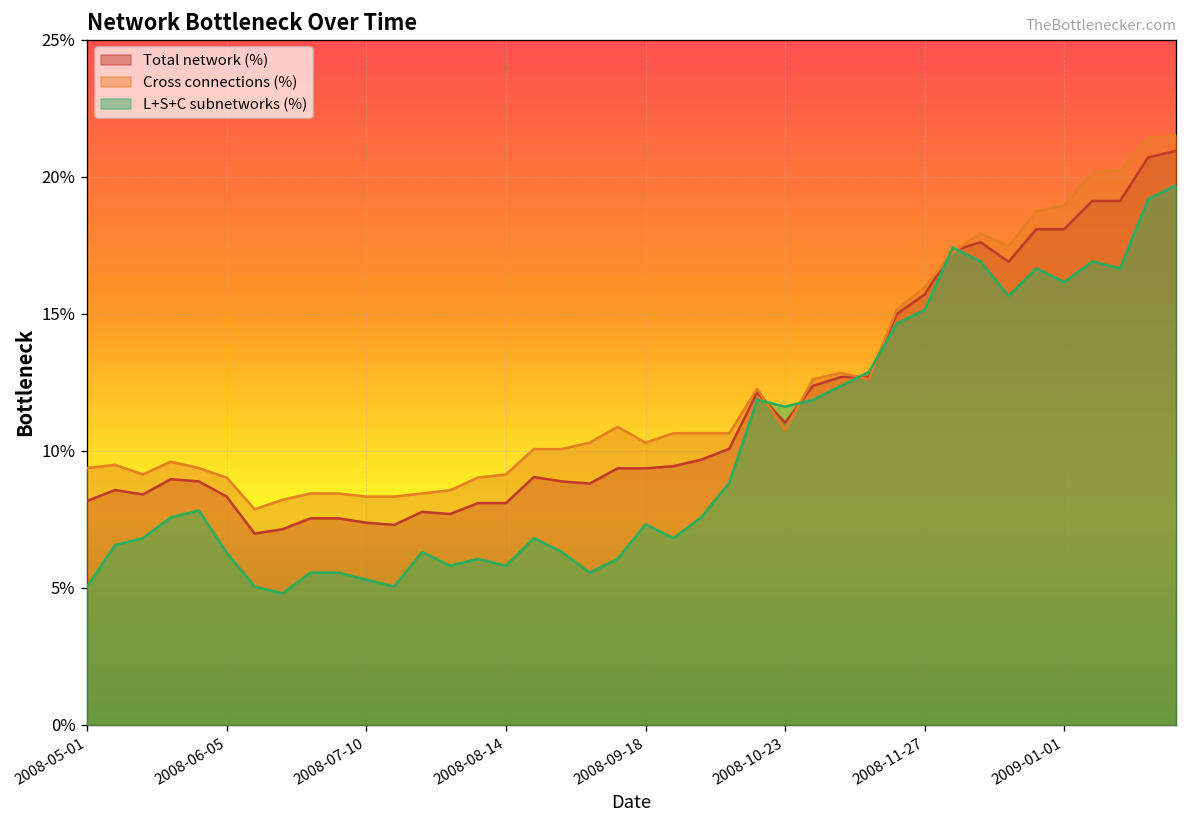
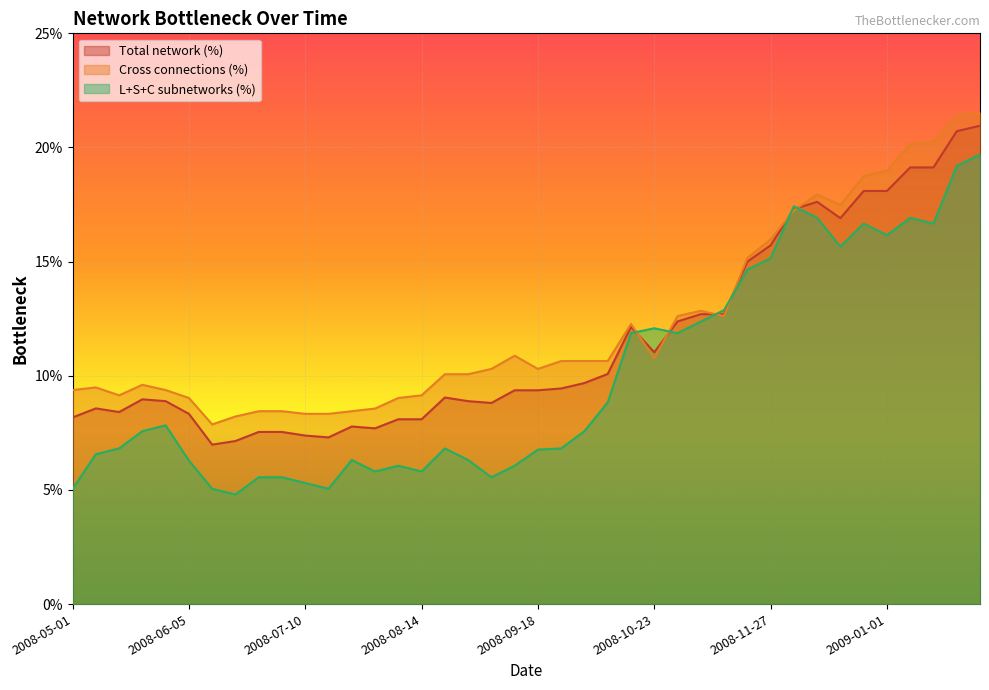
L+S+C subnetworks (%), 2008-09-18: 7.3% -> 6.8%
L+S+C subnetworks (%), 2008-10-23: 11.6% -> 12.1%
